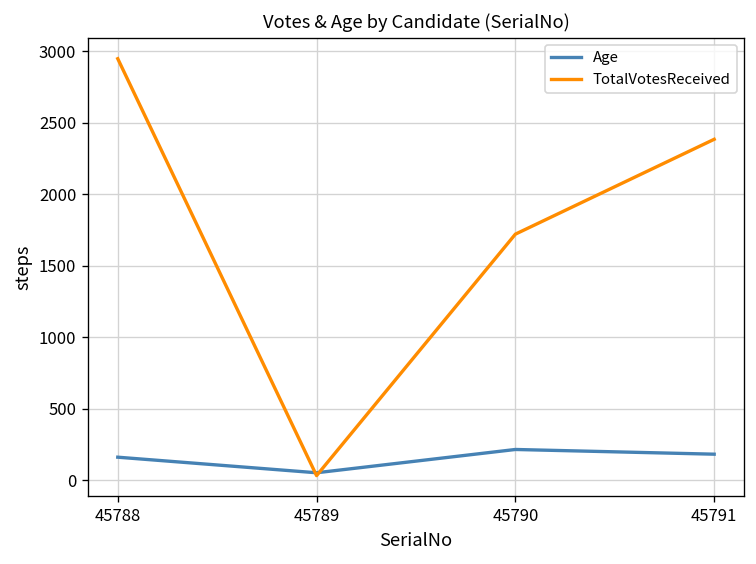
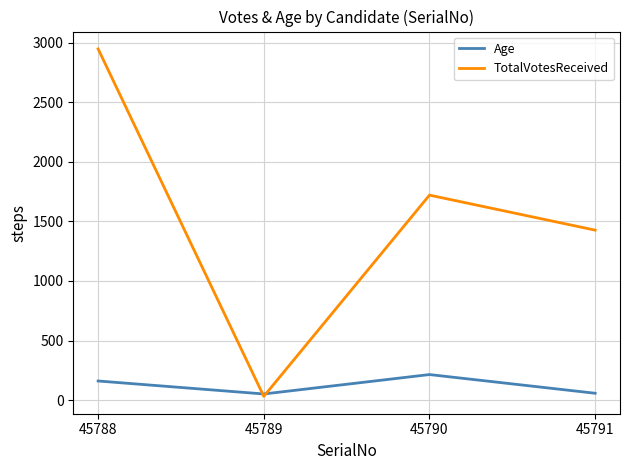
Age, 45791: 180 -> 60
TotalVotesReceived, 45791: 2390 -> 1430
